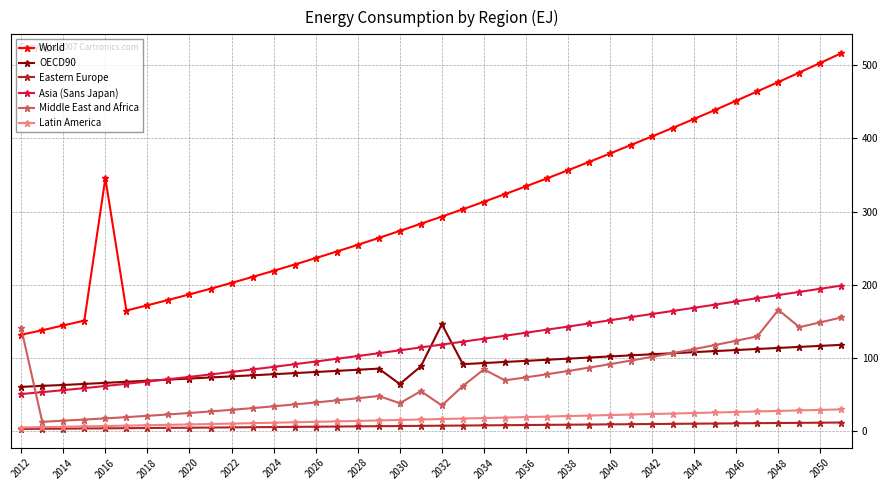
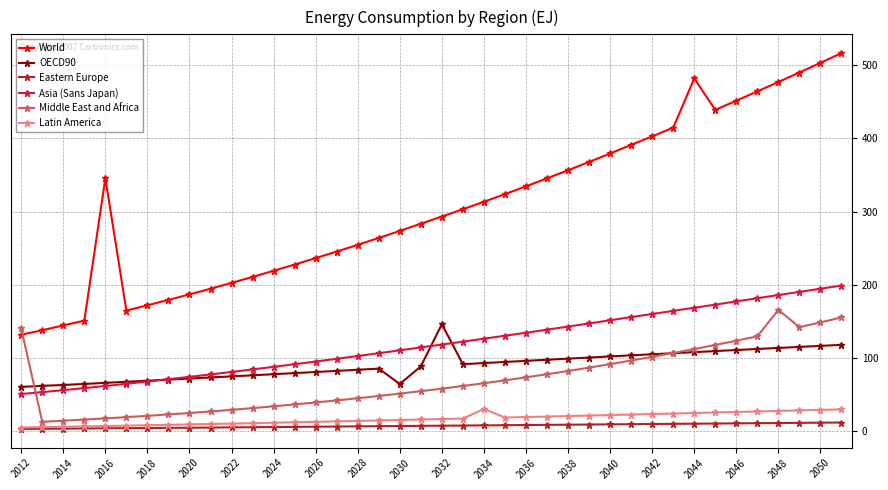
Middle East and Africa, 2030: 40 -> 50
Middle East and Africa, 2032: 40 -> 60
Middle East and Africa, 2034: 80 -> 70
Latin America, 2034: 20 -> 30
World, 2044: 430 -> 480
